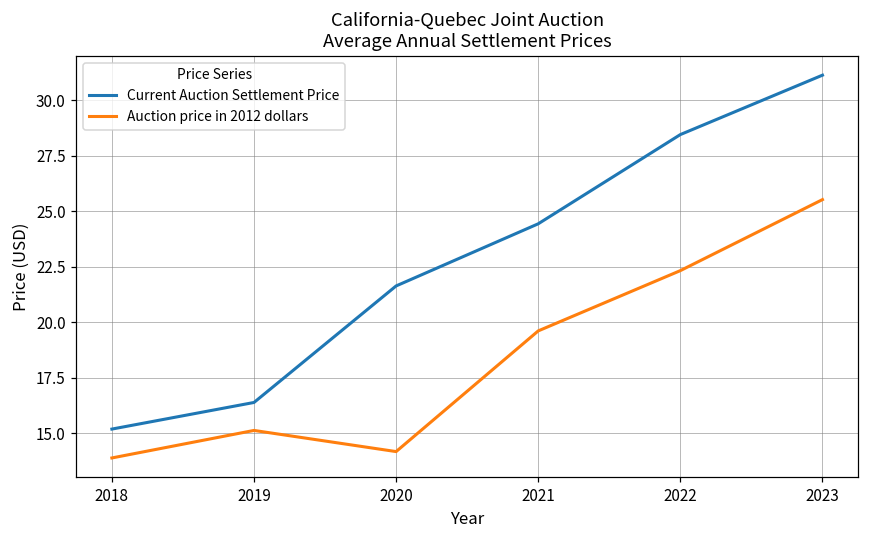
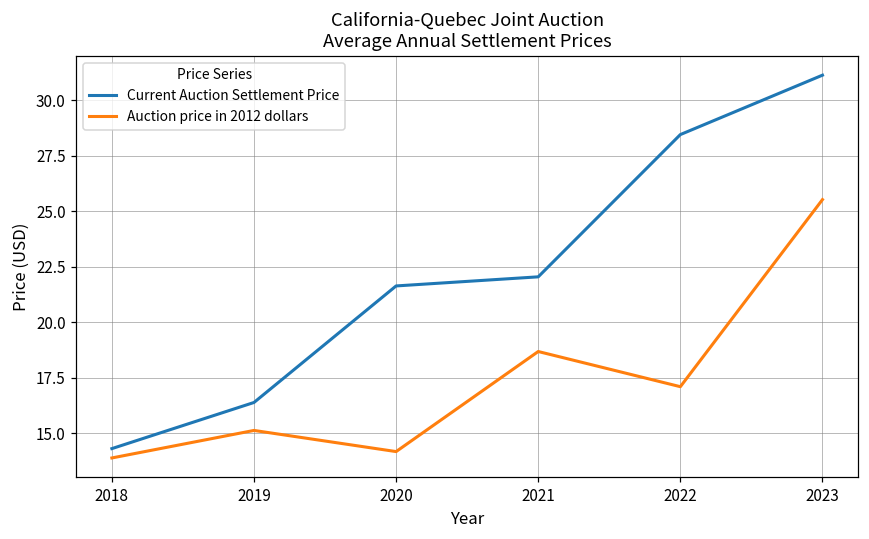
Current Auction Settlement Price, 2018: 15.2 -> 14.3
Current Auction Settlement Price, 2021: 24.4 -> 22.0
Auction price in 2012 dollars, 2021: 19.6 -> 18.7
Auction price in 2012 dollars, 2022: 22.3 -> 17.1
